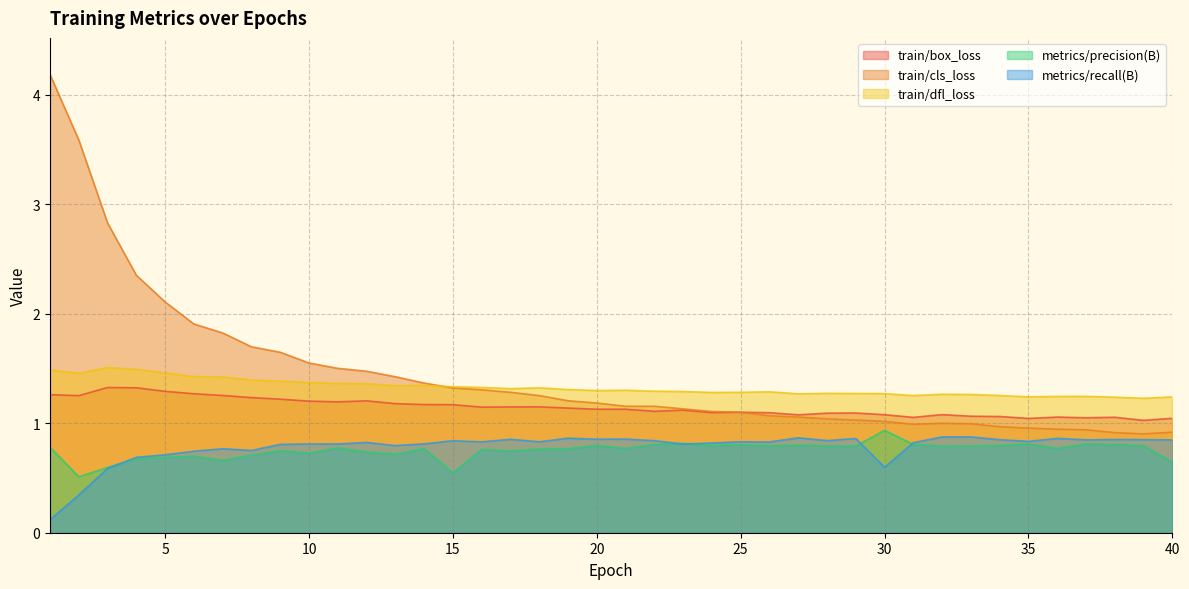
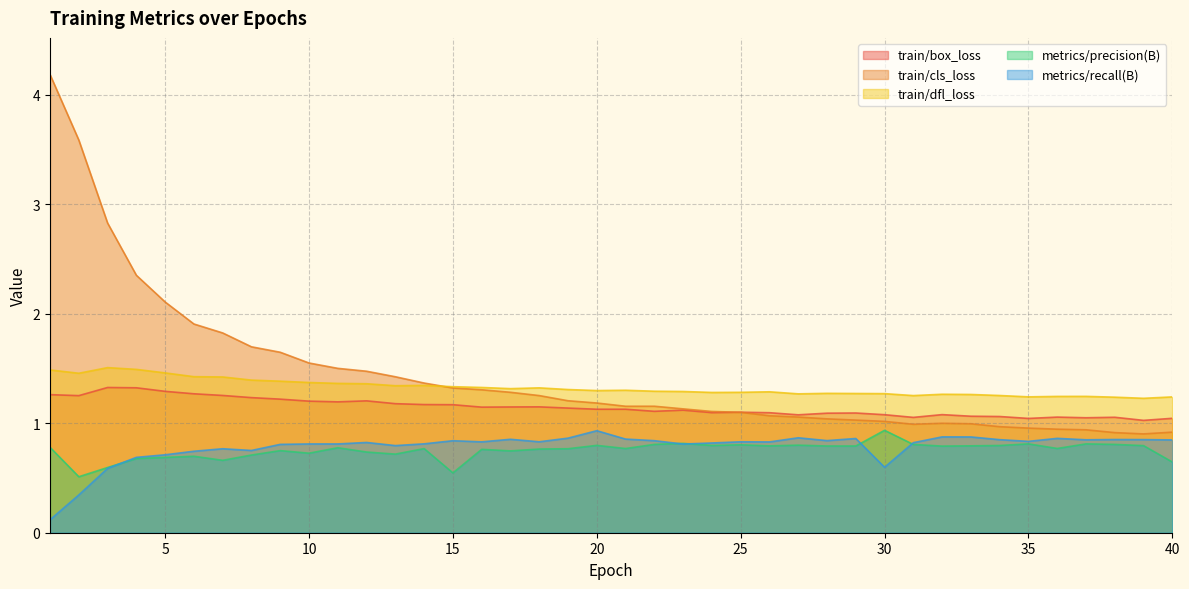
metrics/recall(B), 20: 0.85 -> 0.93
